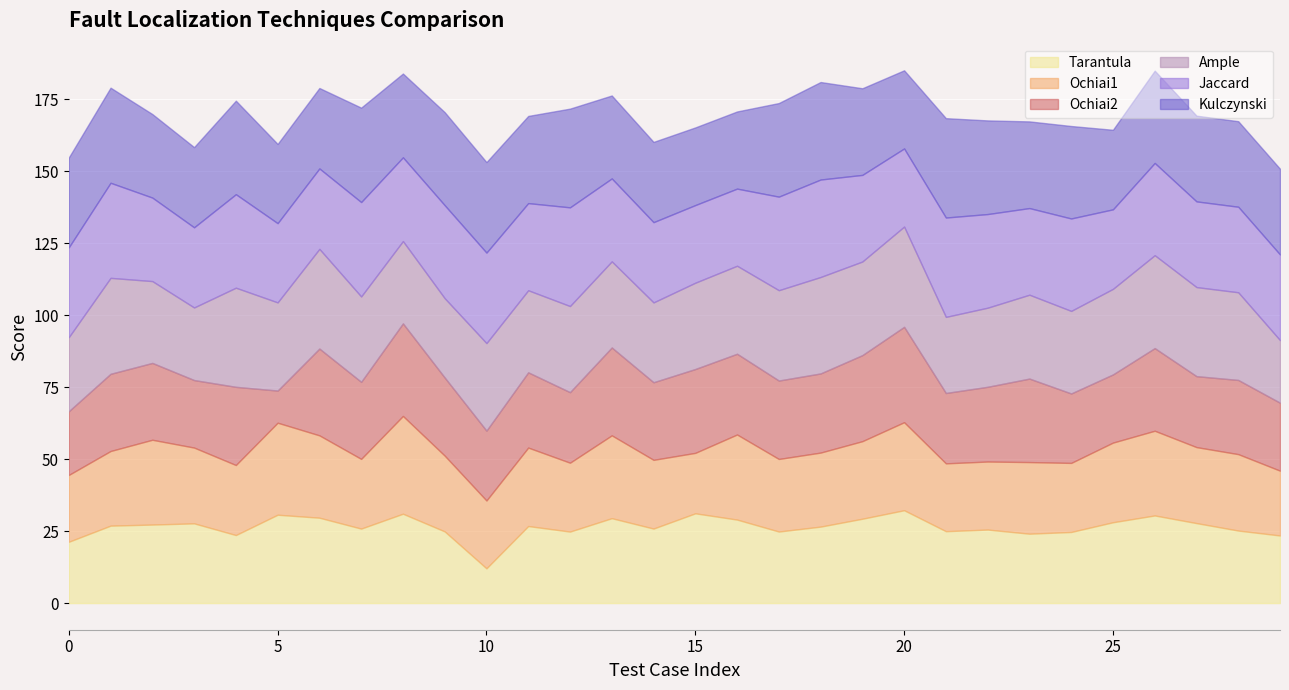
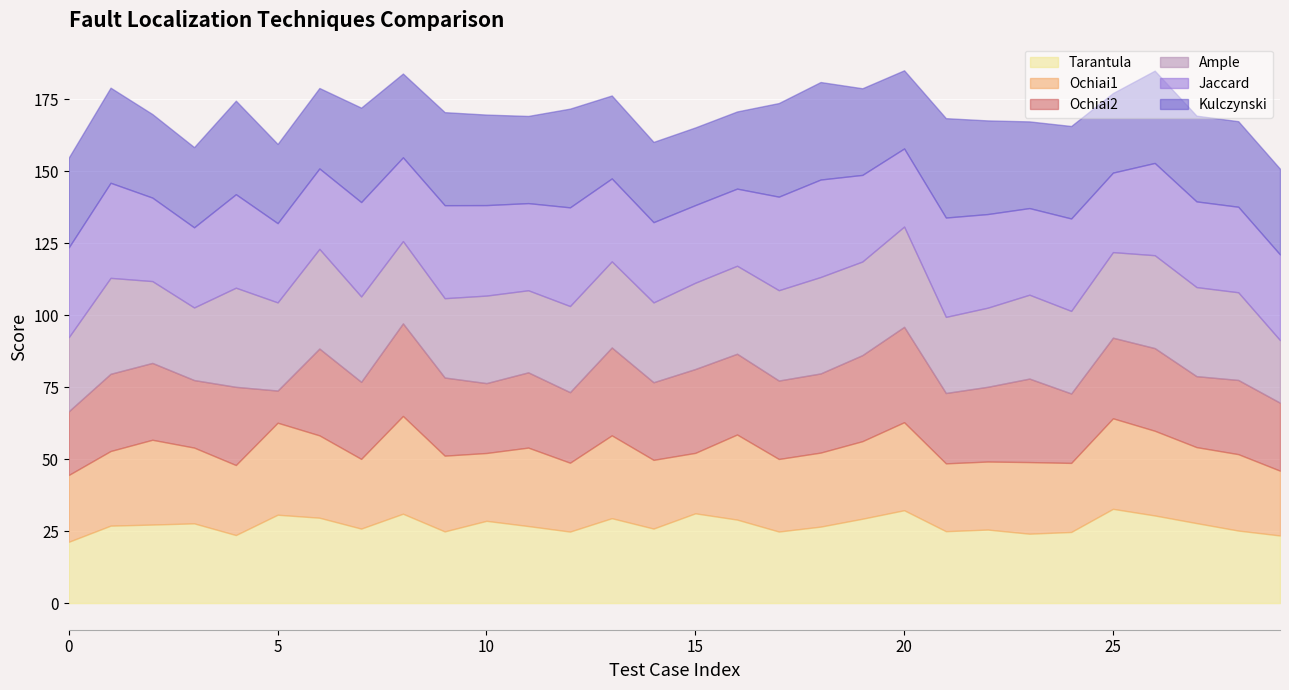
Tarantula, 10: 12 -> 29
Tarantula, 25: 28 -> 33
Ochiai1, 25: 28 -> 31
Ochiai2, 25: 24 -> 28
